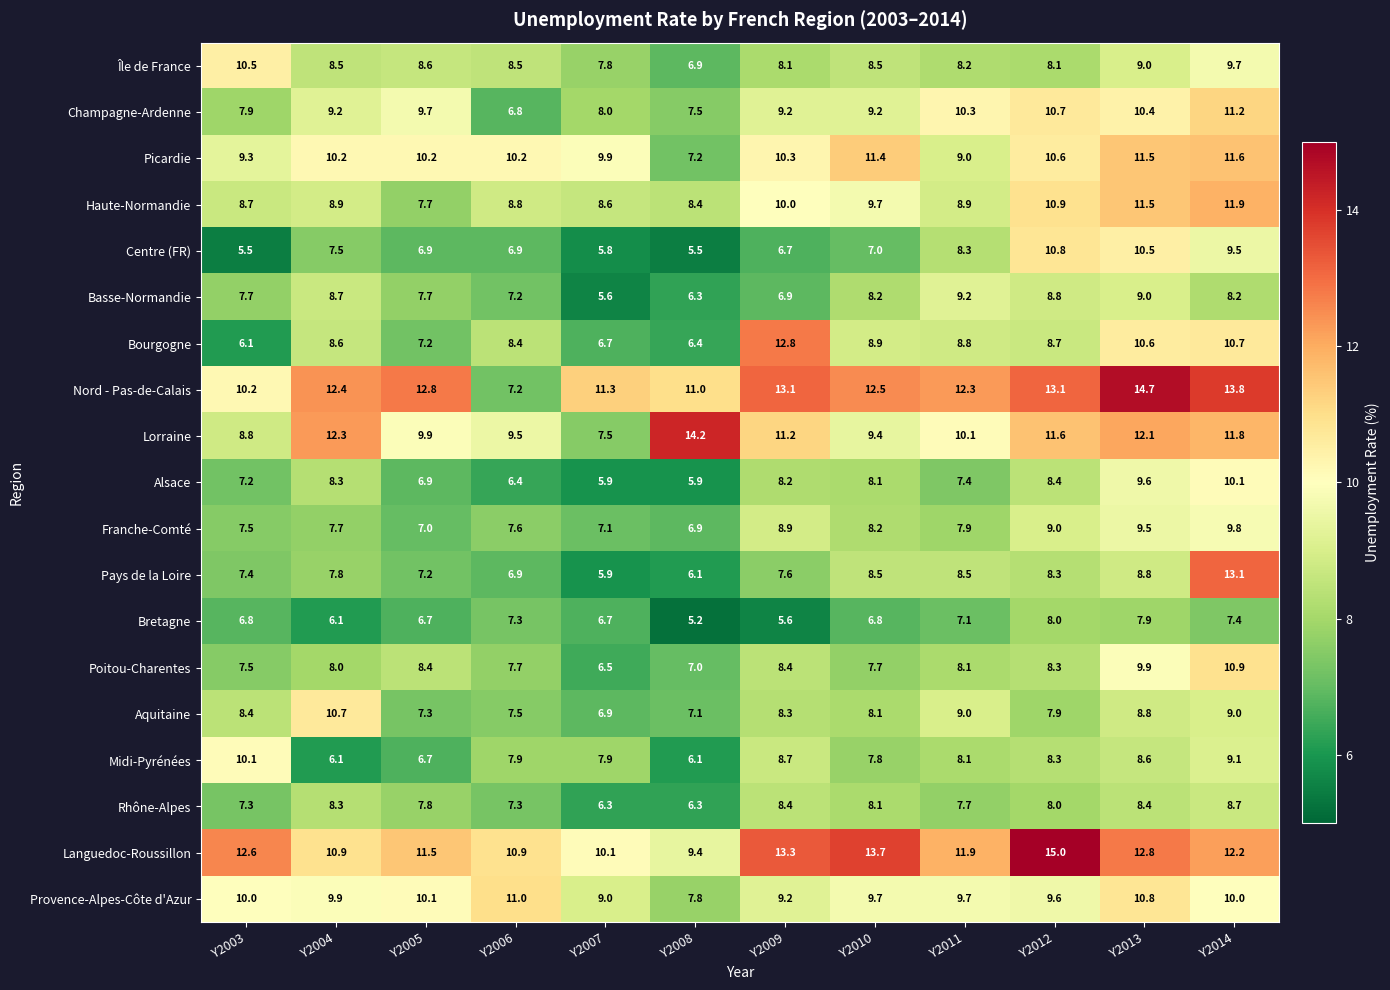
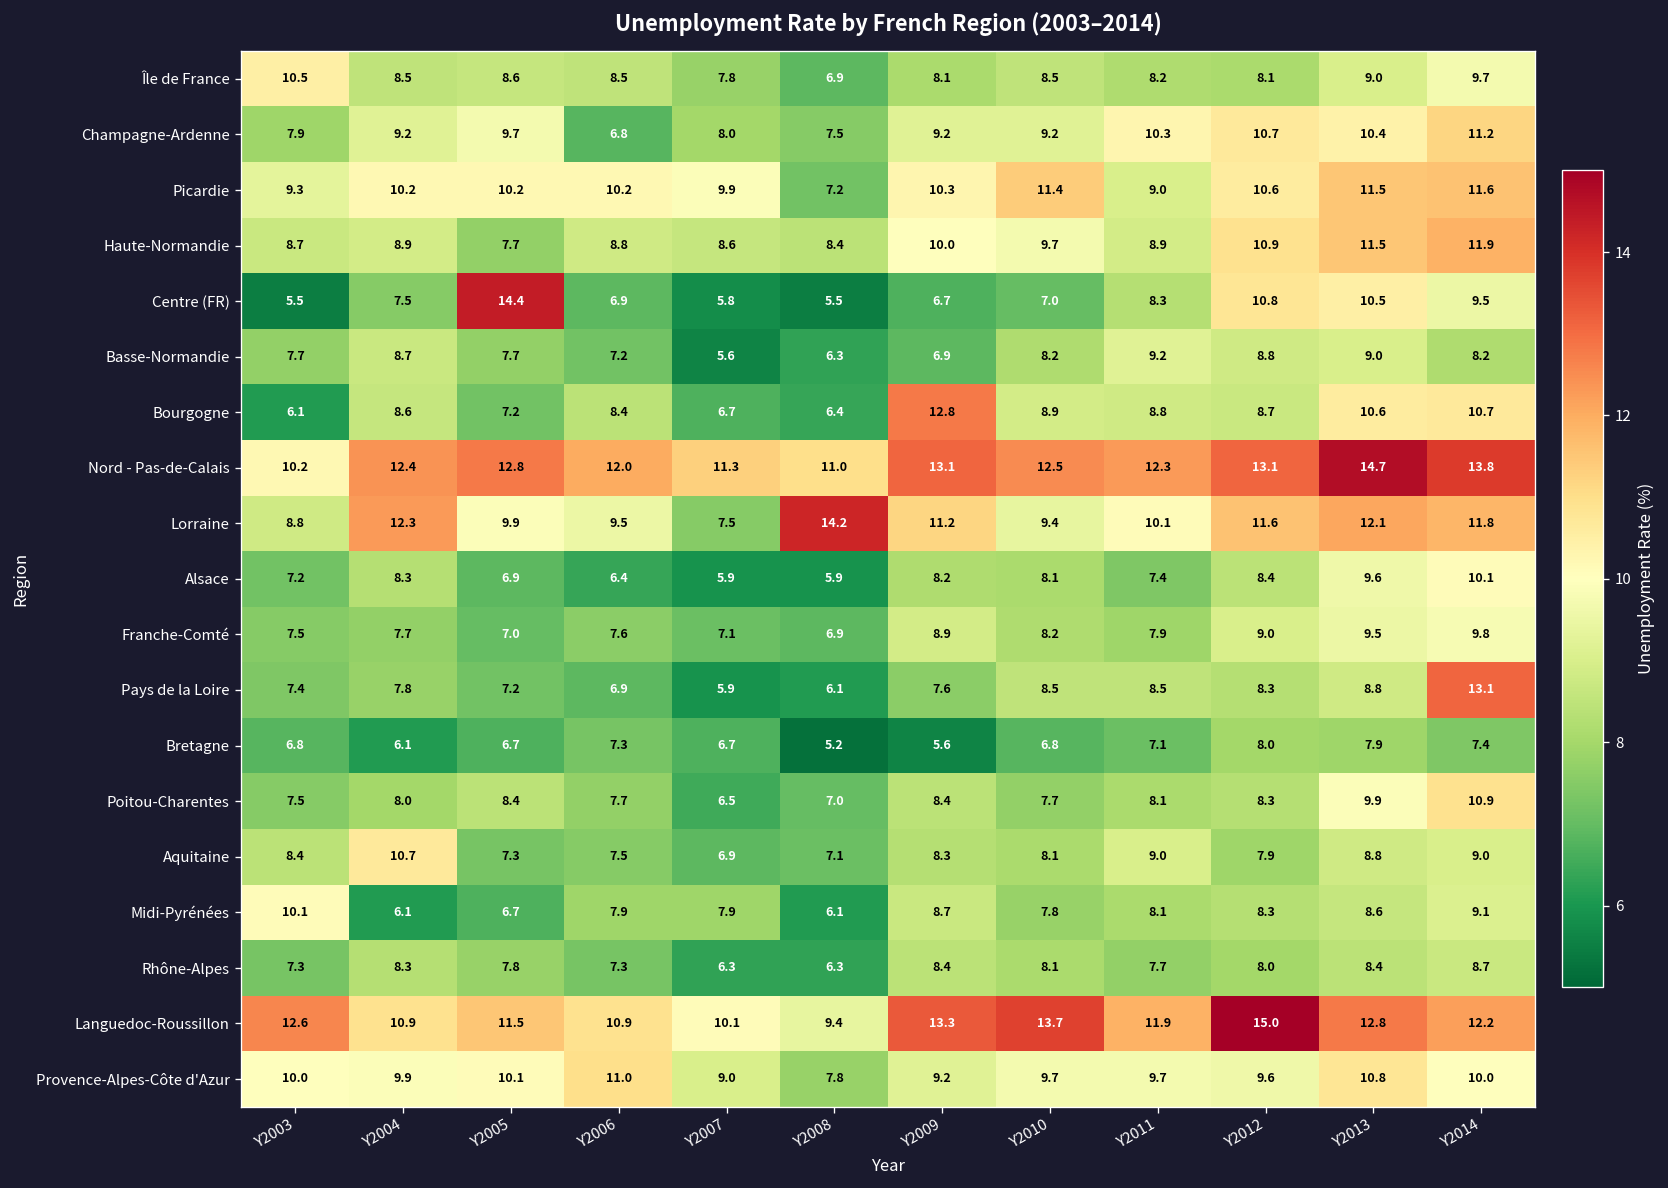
Centre (FR), Y2005: 6.9 -> 14.4
Nord - Pas-de-Calais, Y2006: 7.2 -> 12.0
